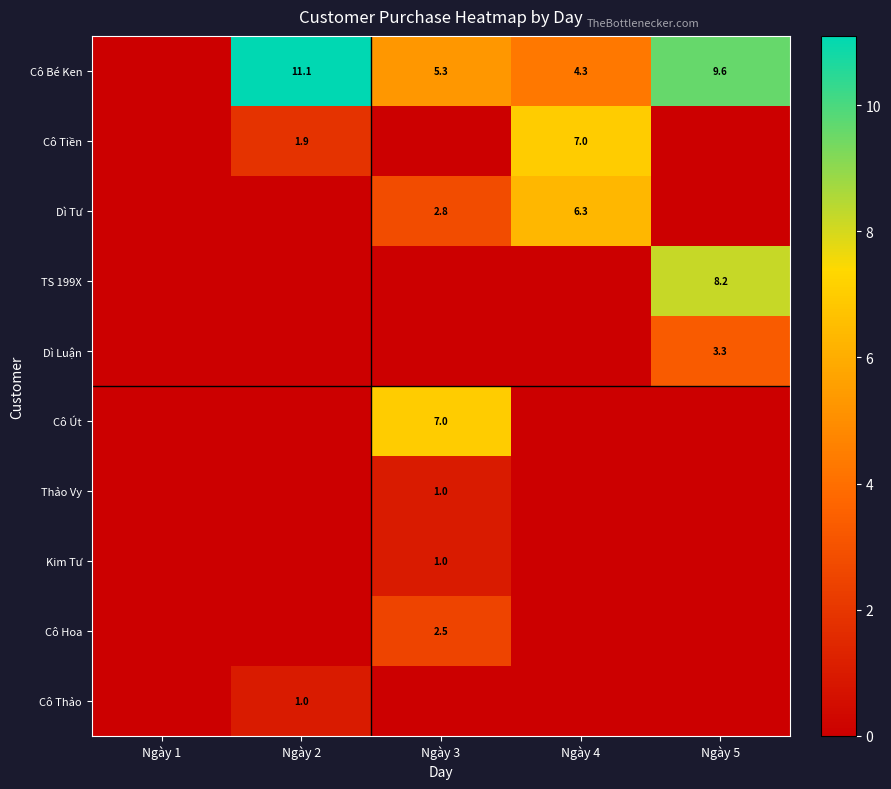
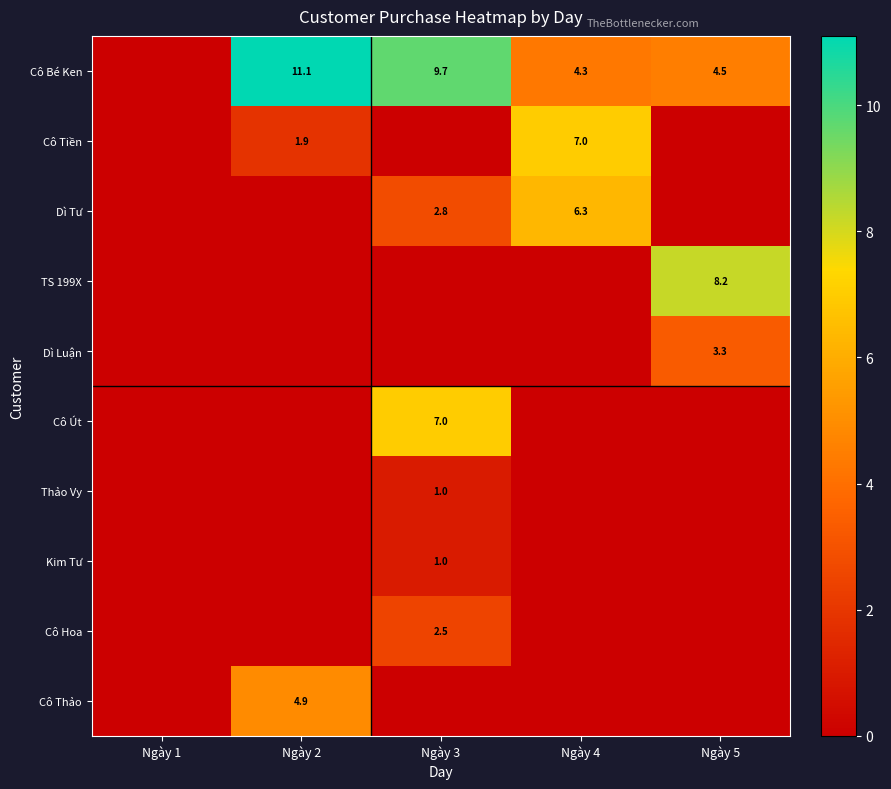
Cô Bé Ken, Ngày 3: 5.3 -> 9.7
Cô Bé Ken, Ngày 5: 9.6 -> 4.5
Cô Thảo, Ngày 2: 1.0 -> 4.9
